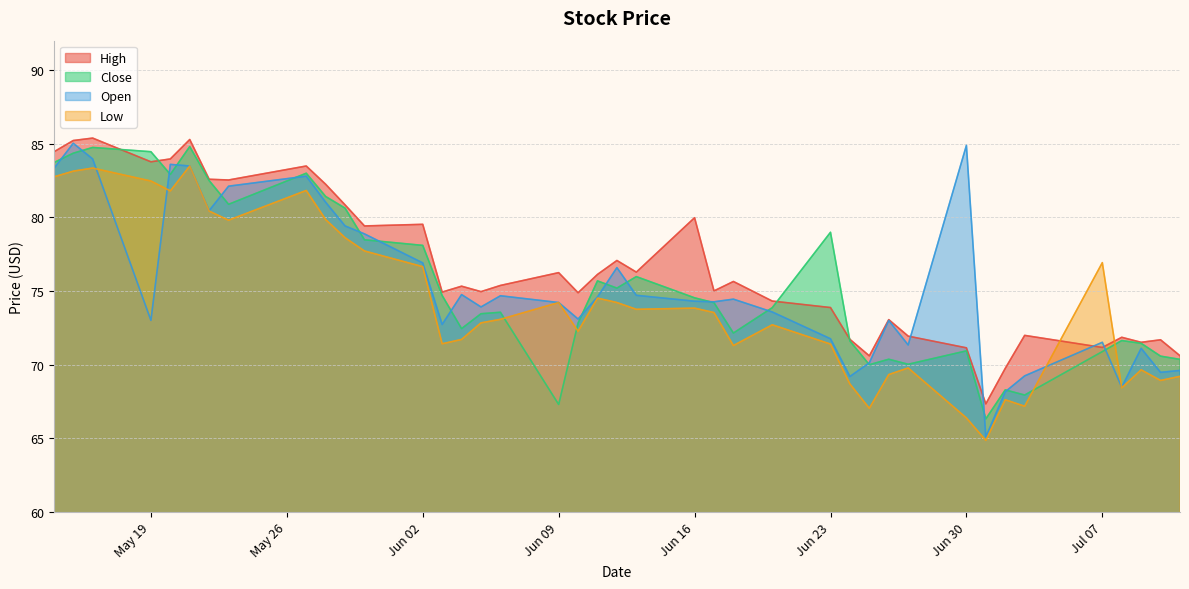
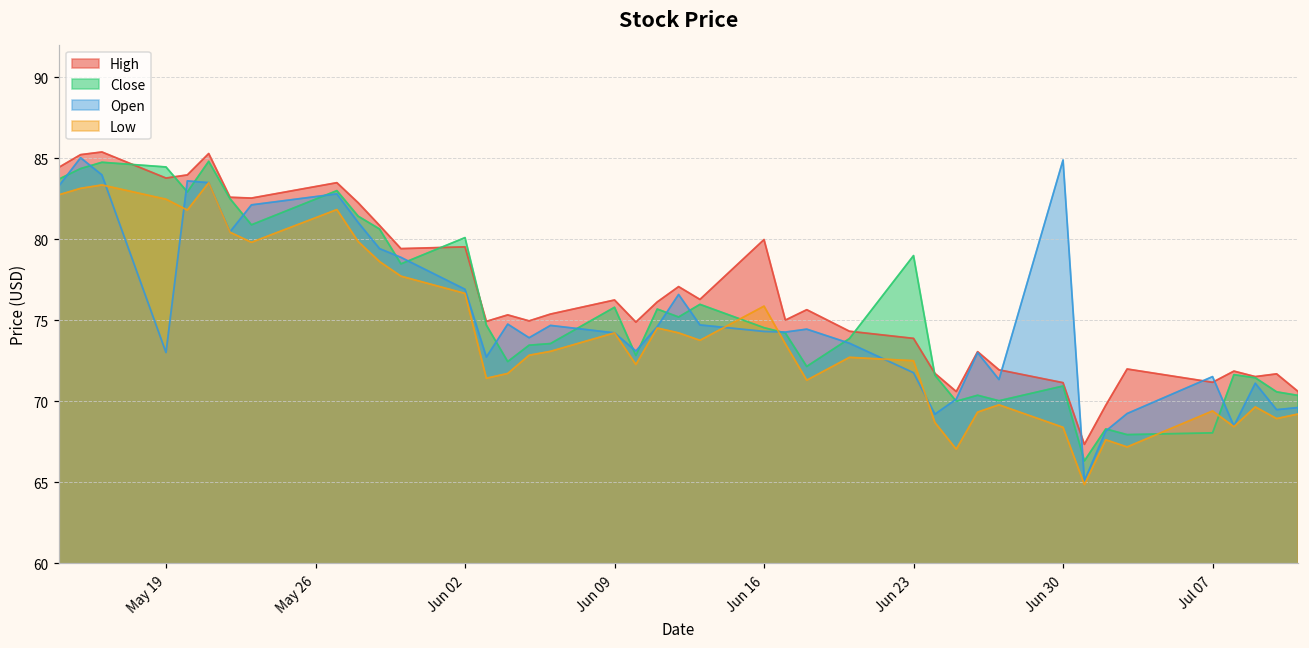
Close, Jun 02: 78.1 -> 80.1
Close, Jun 09: 67.3 -> 75.8
Low, Jun 16: 73.8 -> 75.9
Low, Jun 23: 71.4 -> 72.5
Low, Jun 30: 66.4 -> 68.4
Close, Jul 07: 70.9 -> 68.1
Low, Jul 07: 76.9 -> 69.4
